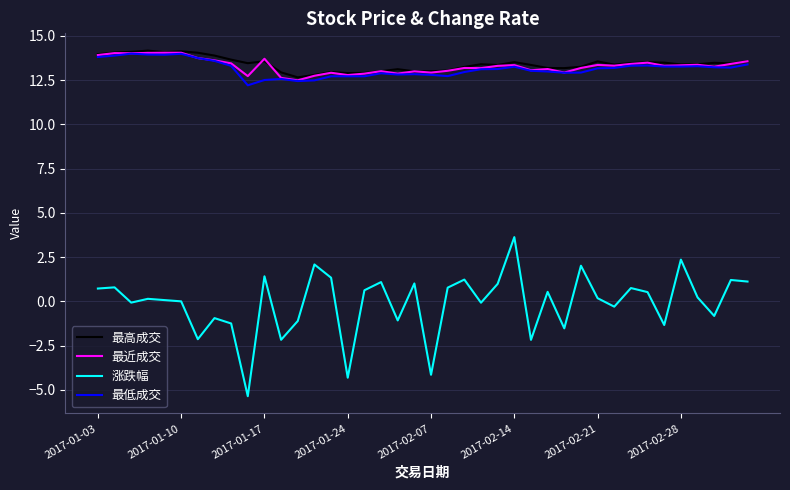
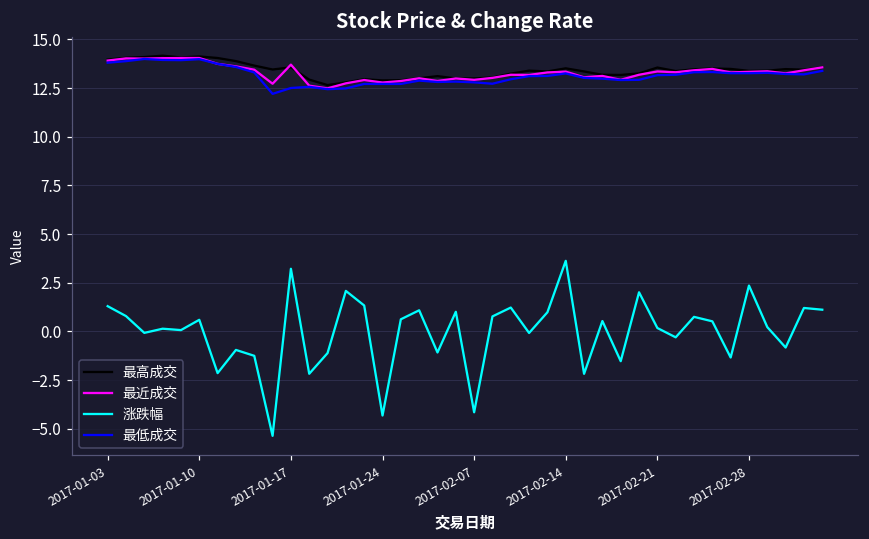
涨跌幅, 2017-01-03: 0.7 -> 1.3
涨跌幅, 2017-01-10: 0.0 -> 0.6
涨跌幅, 2017-01-17: 1.4 -> 3.2
